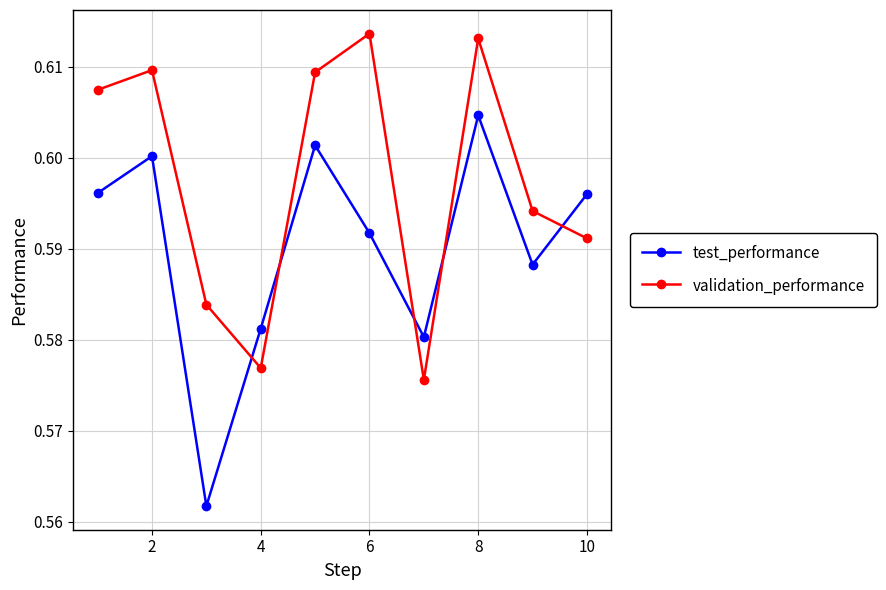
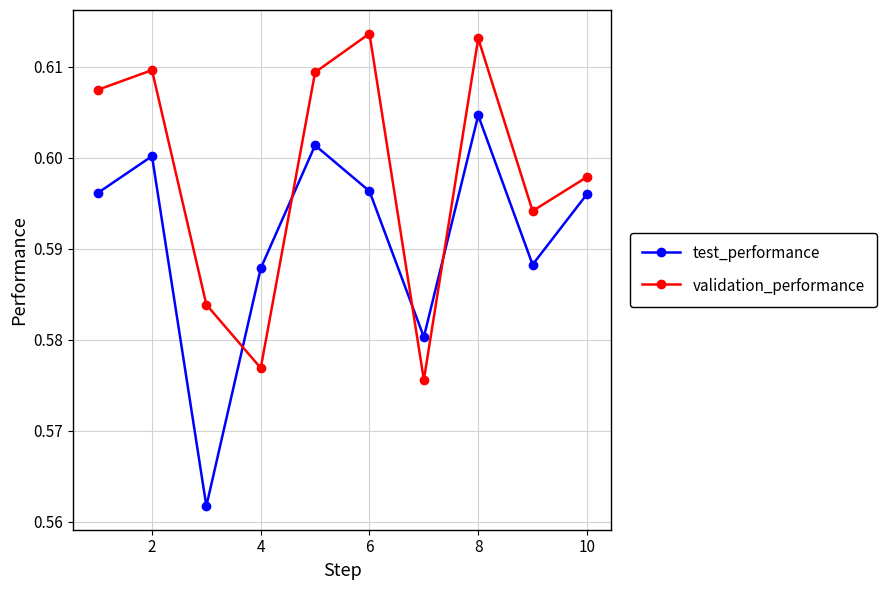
test_performance, 4: 0.581 -> 0.588
test_performance, 6: 0.592 -> 0.596
validation_performance, 10: 0.591 -> 0.598
